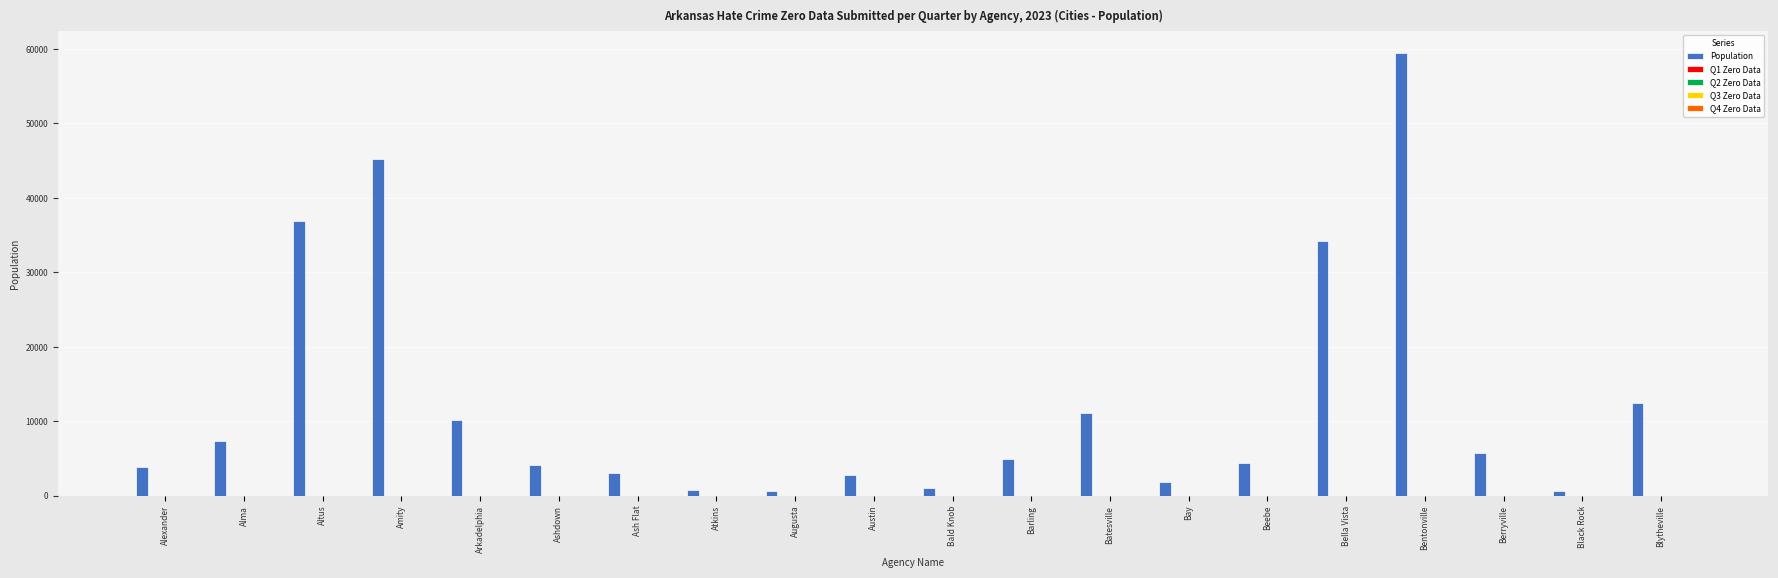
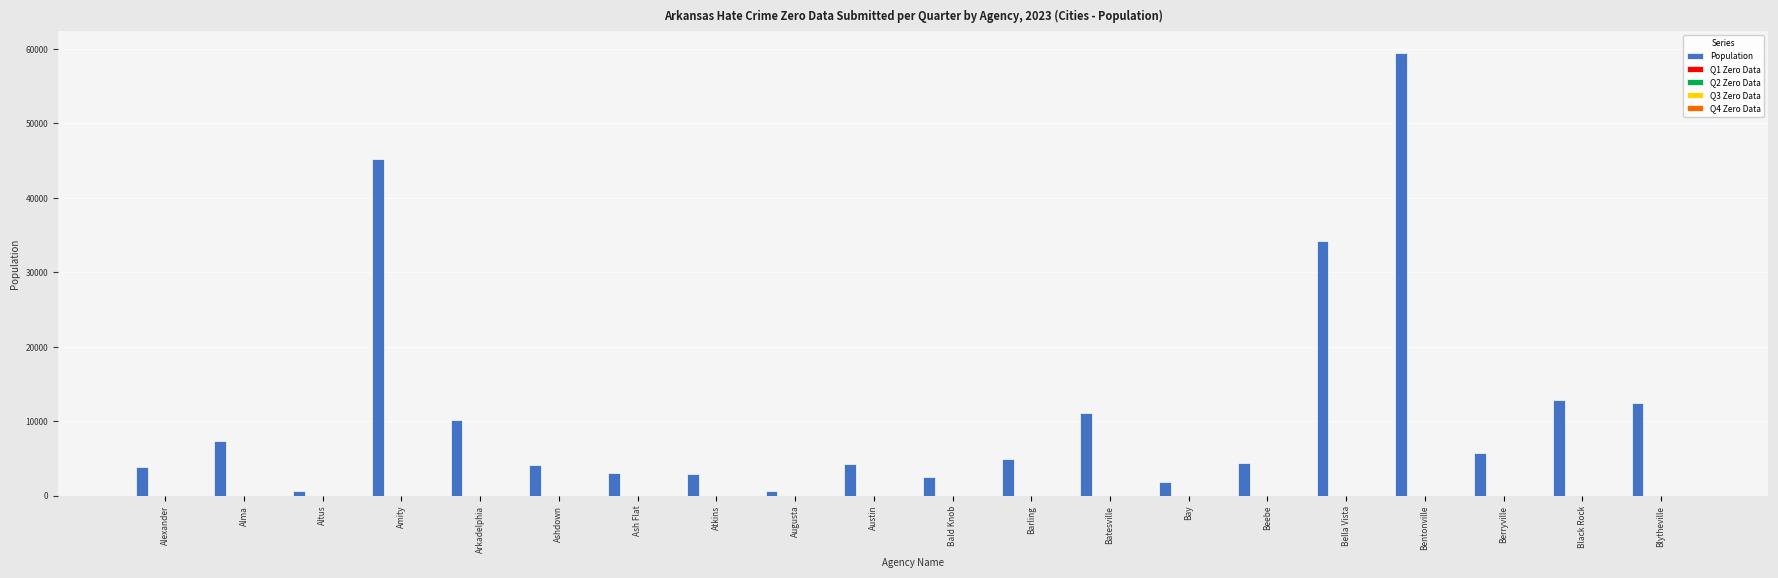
Population, Altus: 37000 -> 1000
Population, Atkins: 1000 -> 3000
Population, Austin: 3000 -> 4000
Population, Bald Knob: 1000 -> 3000
Population, Black Rock: 1000 -> 13000
